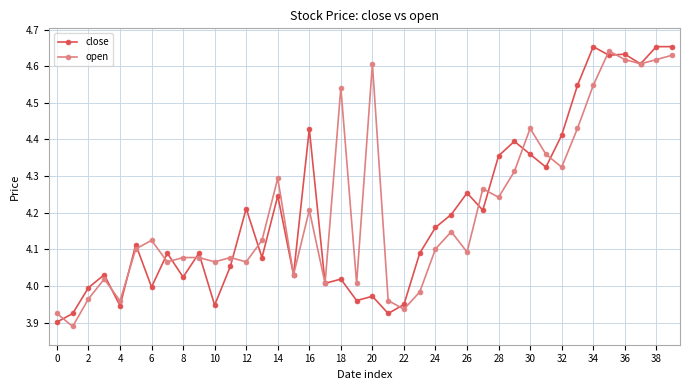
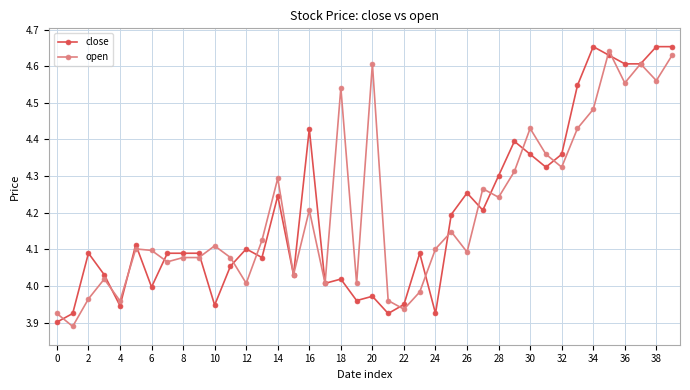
close, 2: 4.00 -> 4.09
open, 6: 4.12 -> 4.10
close, 8: 4.02 -> 4.09
open, 10: 4.07 -> 4.11
close, 12: 4.21 -> 4.10
open, 12: 4.07 -> 4.01
close, 24: 4.16 -> 3.92
close, 28: 4.36 -> 4.30
close, 32: 4.41 -> 4.36
open, 34: 4.55 -> 4.48
close, 36: 4.63 -> 4.61
open, 36: 4.62 -> 4.55
open, 38: 4.62 -> 4.56
